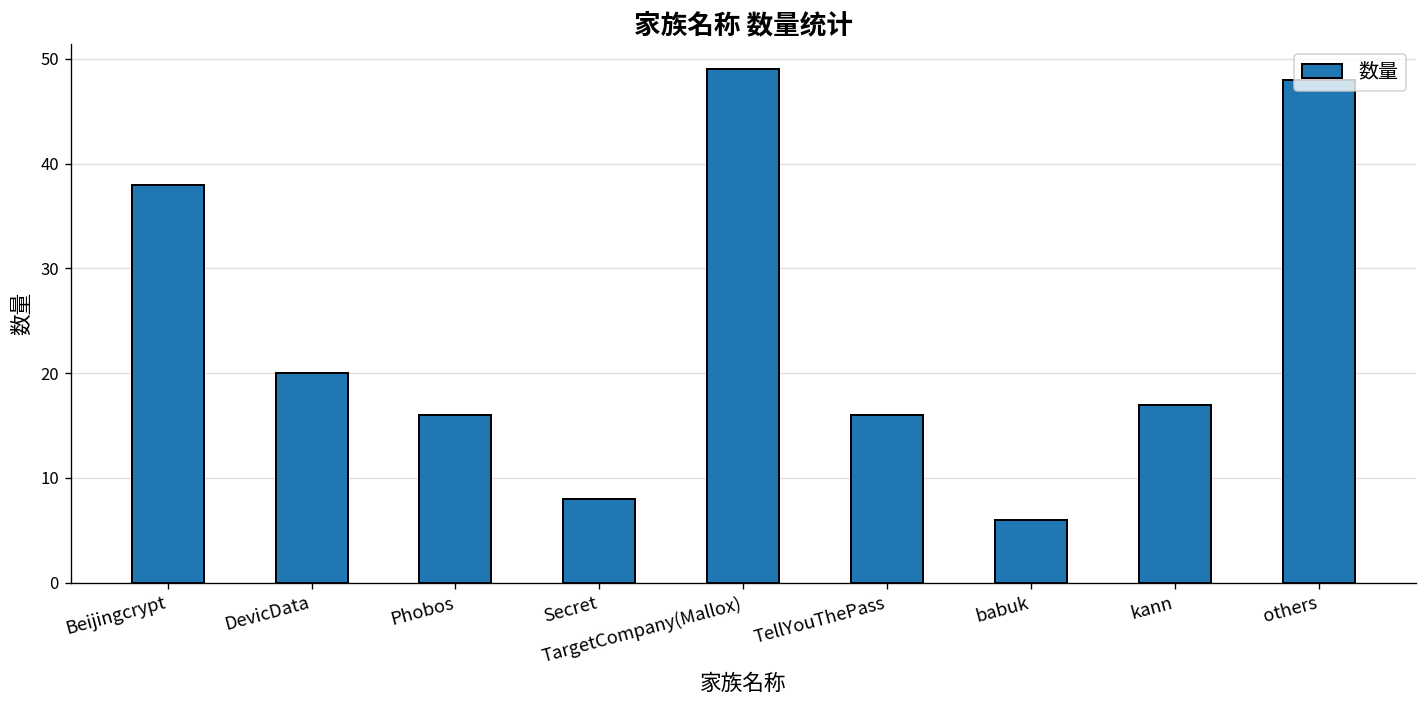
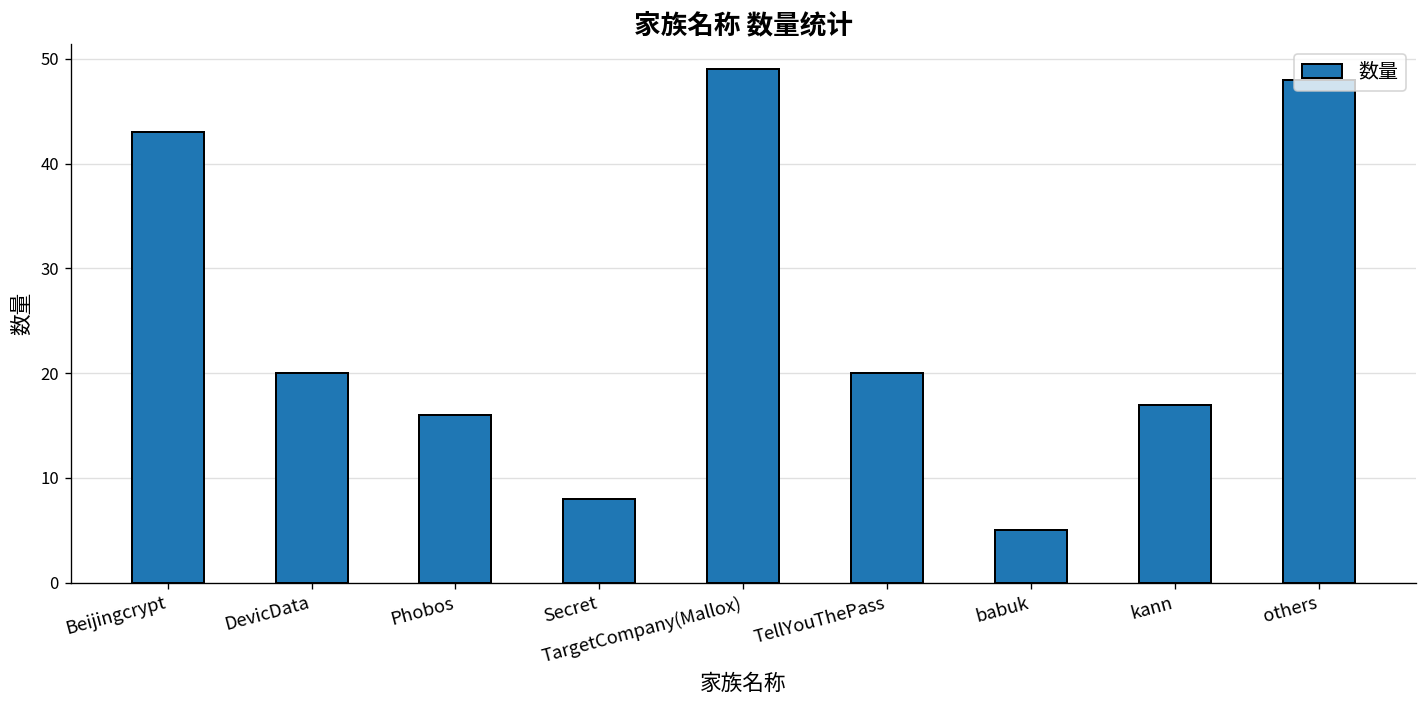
Beijingcrypt: 38 -> 43
TellYouThePass: 16 -> 20
babuk: 6 -> 5
